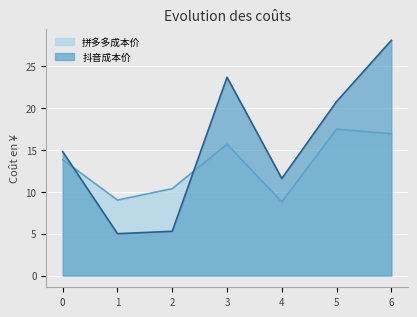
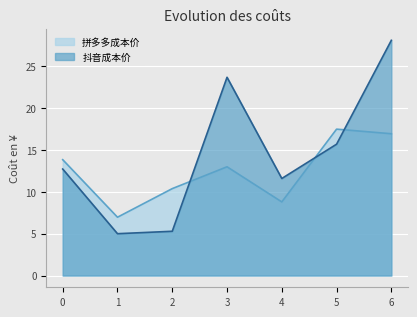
抖音成本价, 0: 15 -> 13
拼多多成本价, 1: 9 -> 7
拼多多成本价, 3: 16 -> 13
抖音成本价, 5: 21 -> 16
